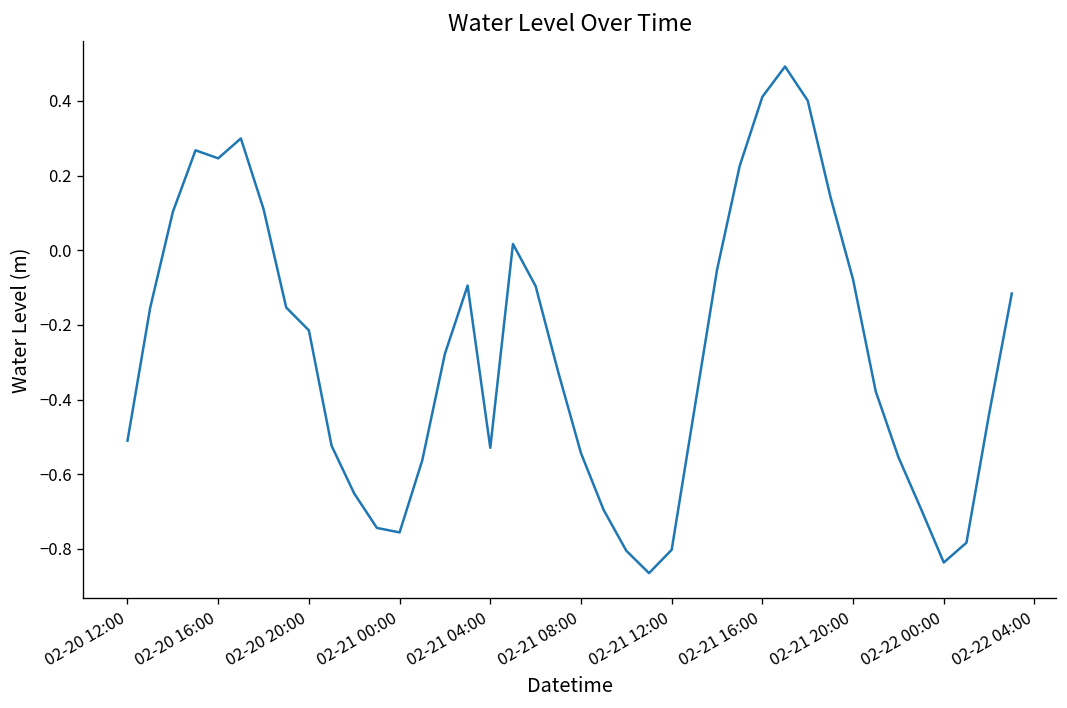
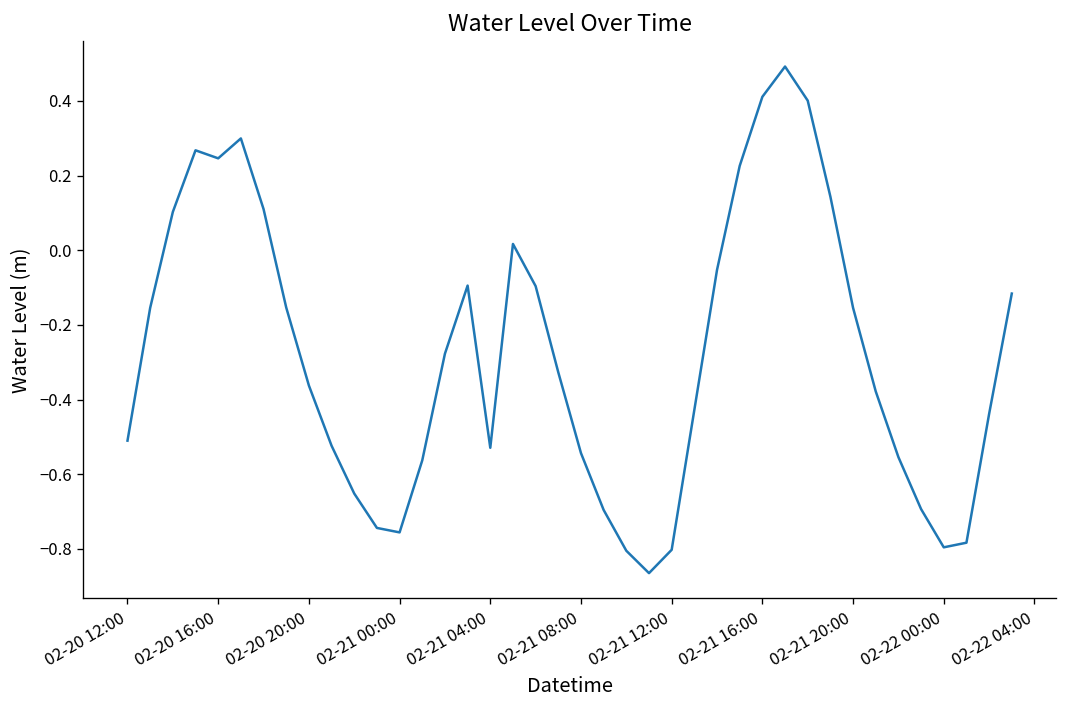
02-20 20:00: -0.21 -> -0.36
02-21 20:00: -0.08 -> -0.15
02-22 00:00: -0.84 -> -0.80
